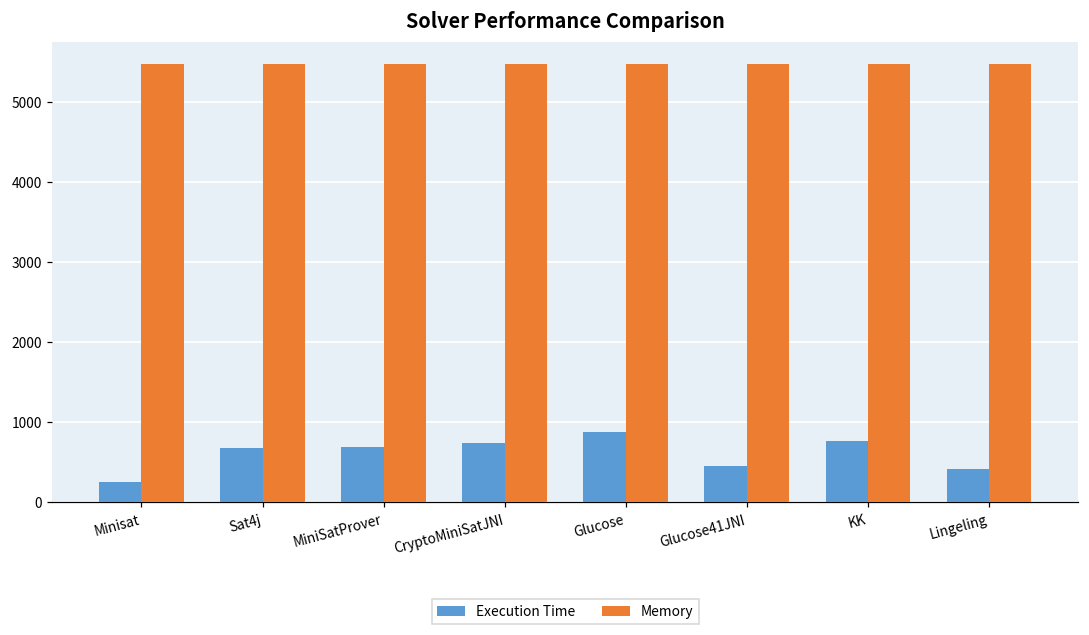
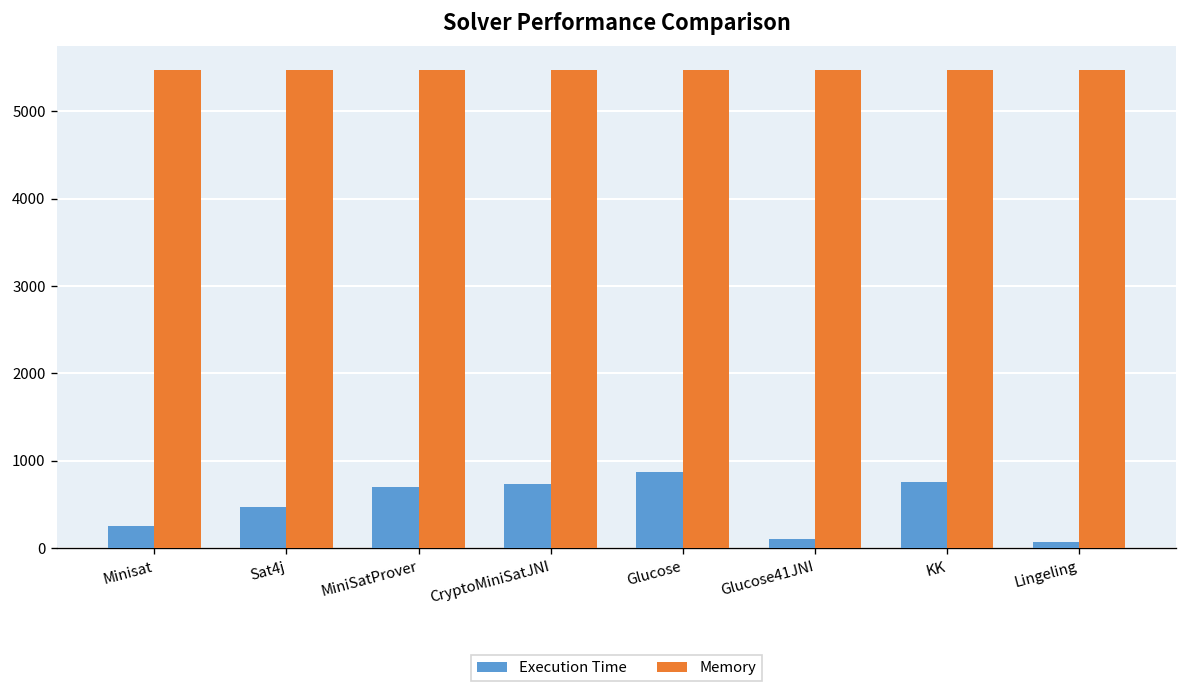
Execution Time, Sat4j: 700 -> 500
Execution Time, Glucose41JNI: 400 -> 100
Execution Time, Lingeling: 400 -> 100
